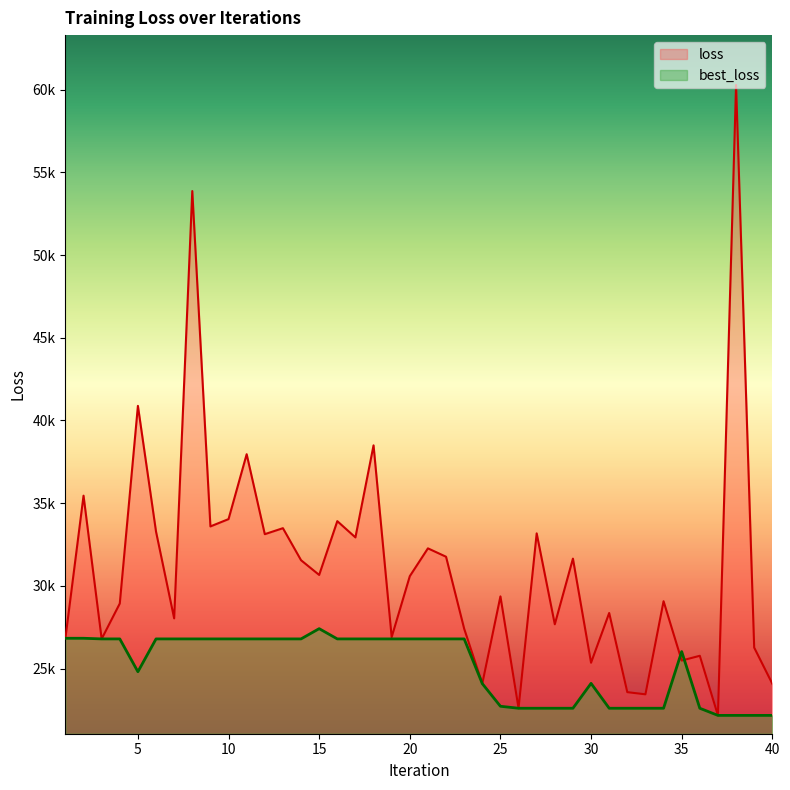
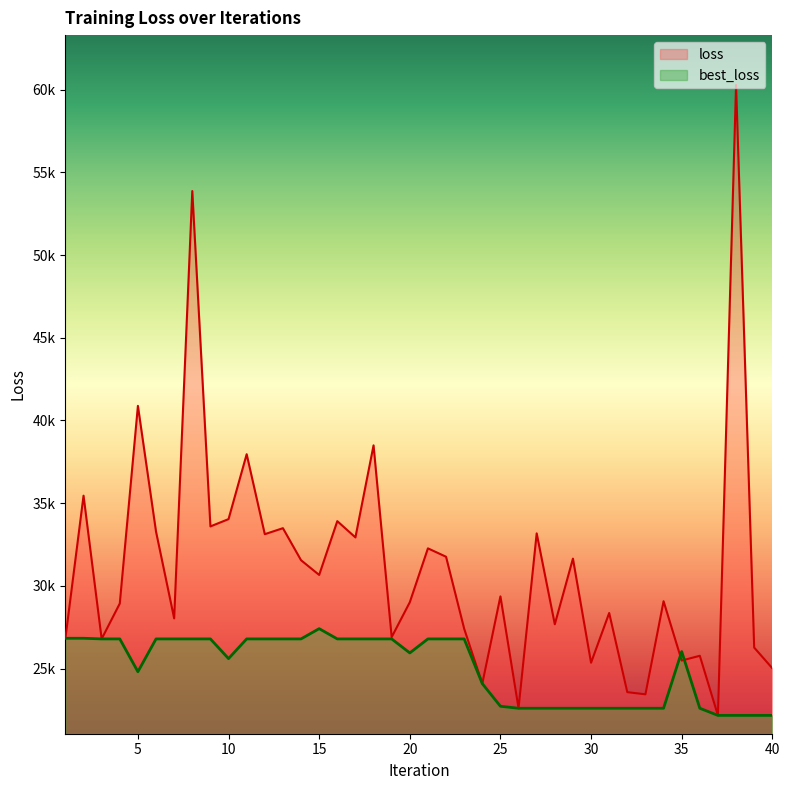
best_loss, 10: 26800 -> 25600
loss, 20: 30600 -> 29000
best_loss, 20: 26800 -> 25900
best_loss, 30: 24100 -> 22600
loss, 40: 24100 -> 25000
